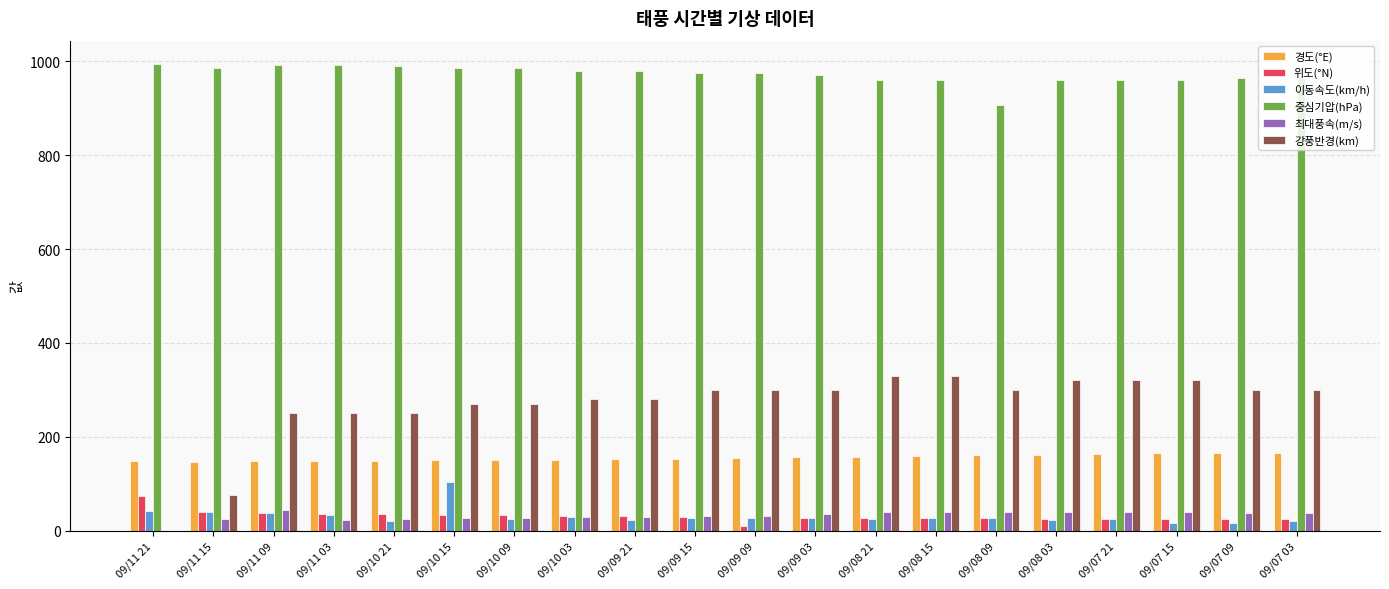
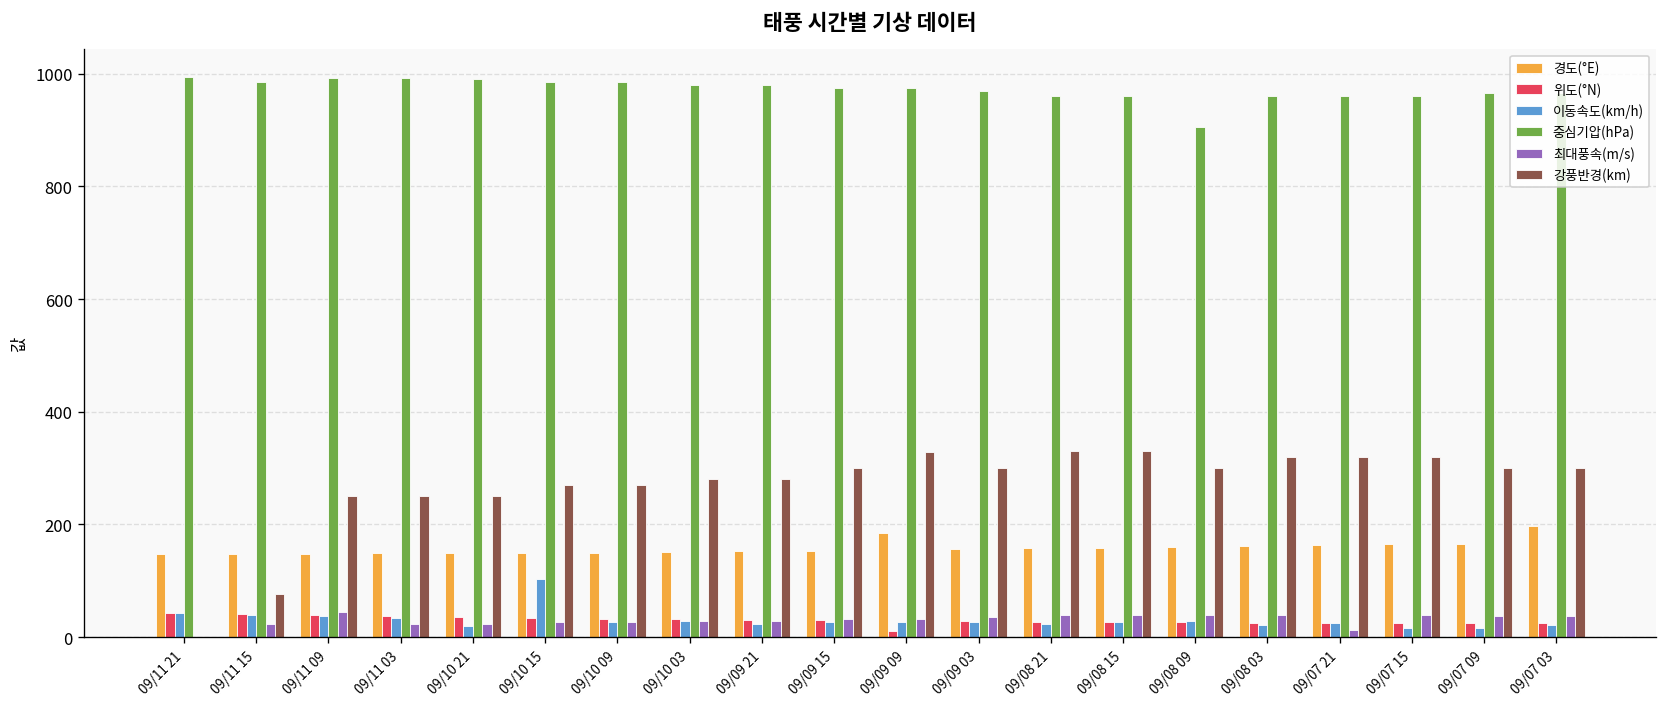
위도(°N), 09/11 21: 70 -> 40
경도(°E), 09/09 09: 150 -> 180
강풍반경(km), 09/09 09: 300 -> 330
최대풍속(m/s), 09/07 21: 40 -> 10
경도(°E), 09/07 03: 170 -> 200
